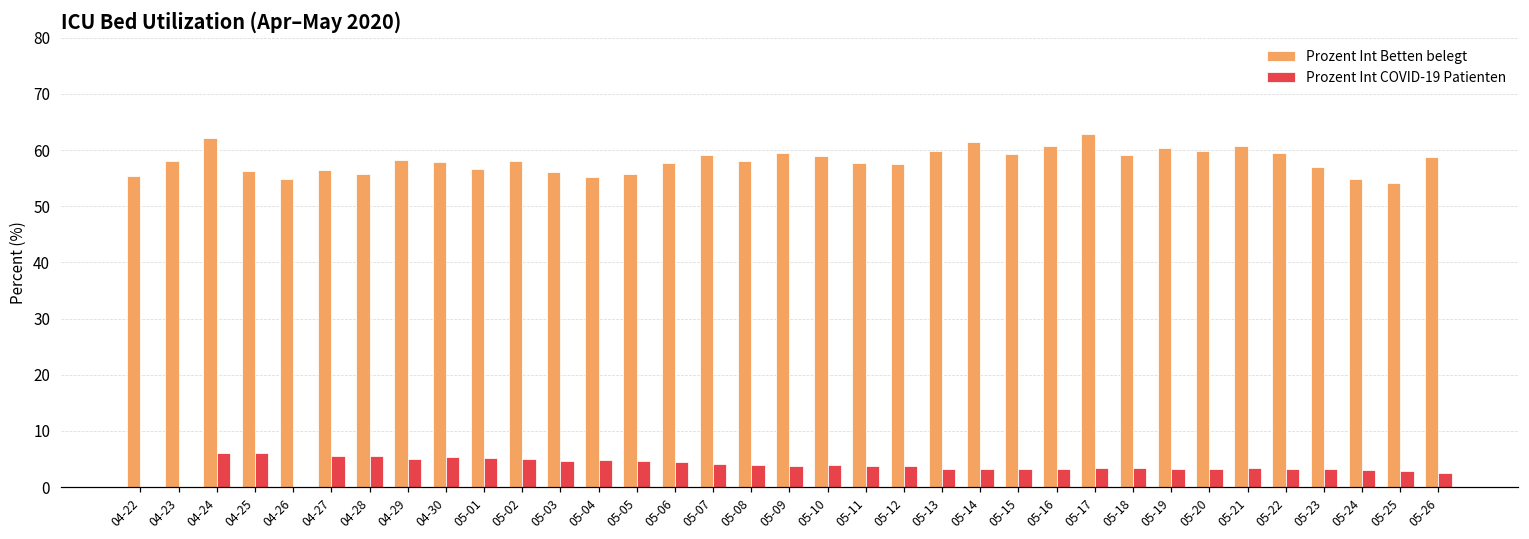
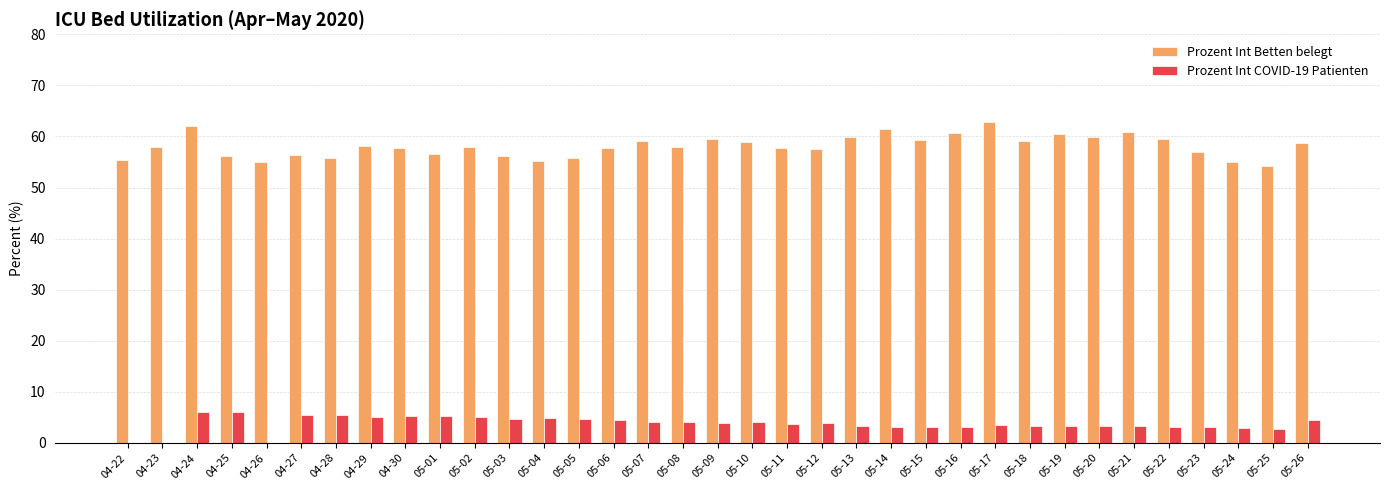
Prozent Int COVID-19 Patienten, 05-26: 3 -> 4
